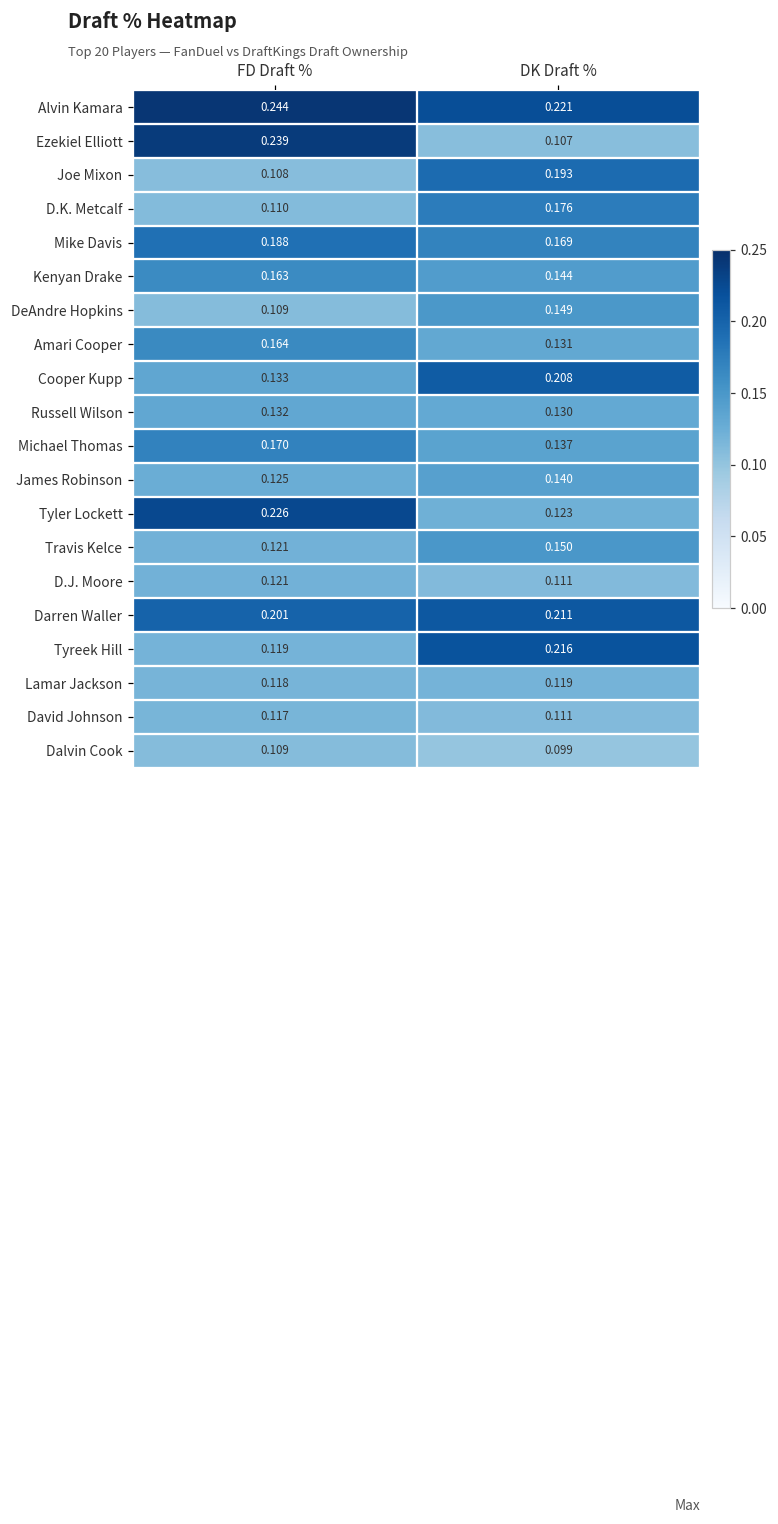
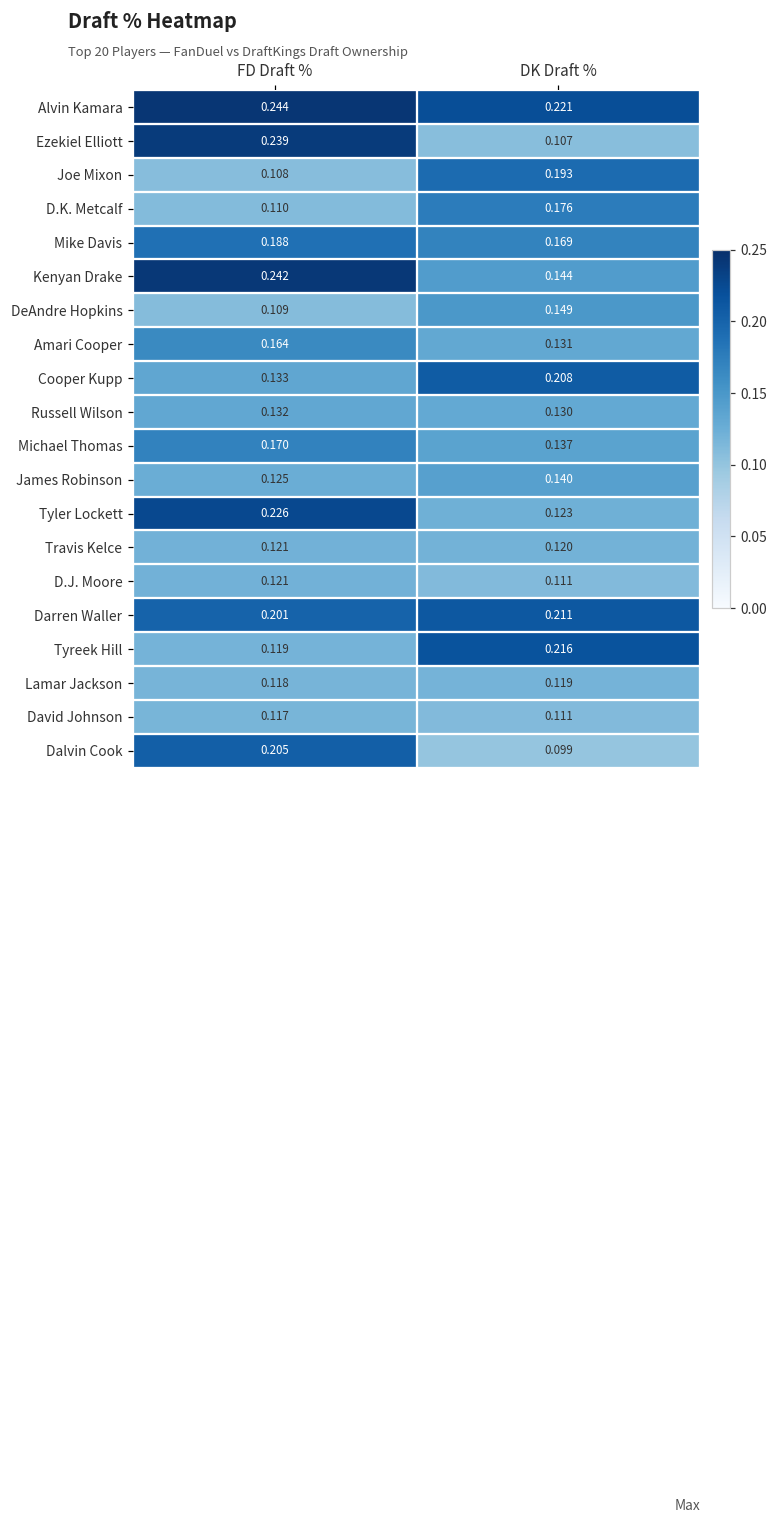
Kenyan Drake, FD Draft %: 0.163 -> 0.242
Travis Kelce, DK Draft %: 0.150 -> 0.120
Dalvin Cook, FD Draft %: 0.109 -> 0.205
